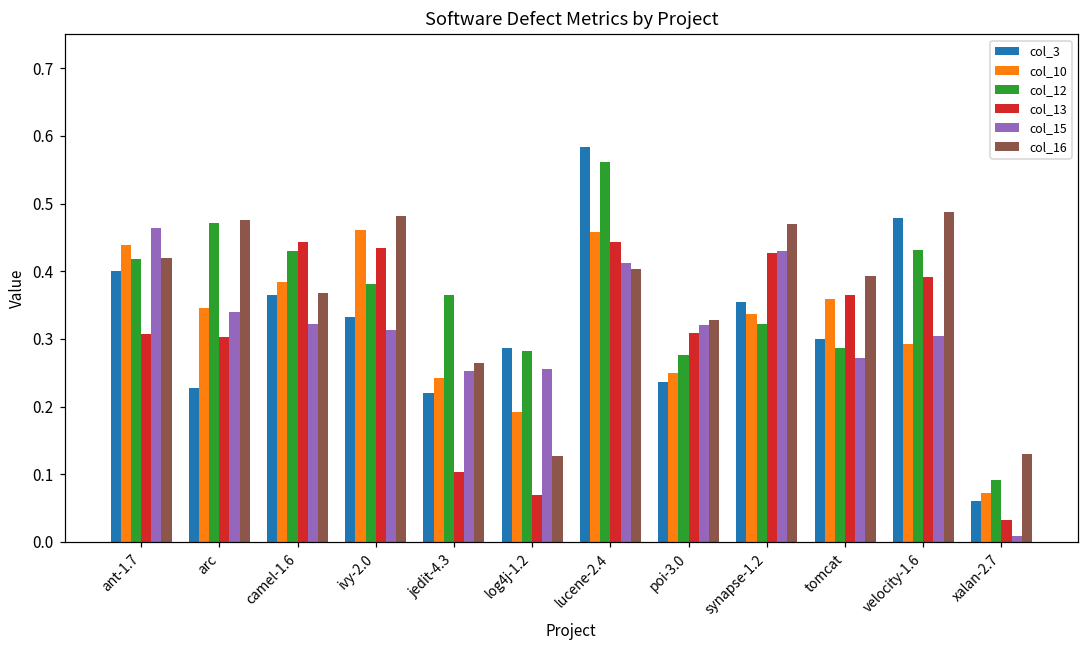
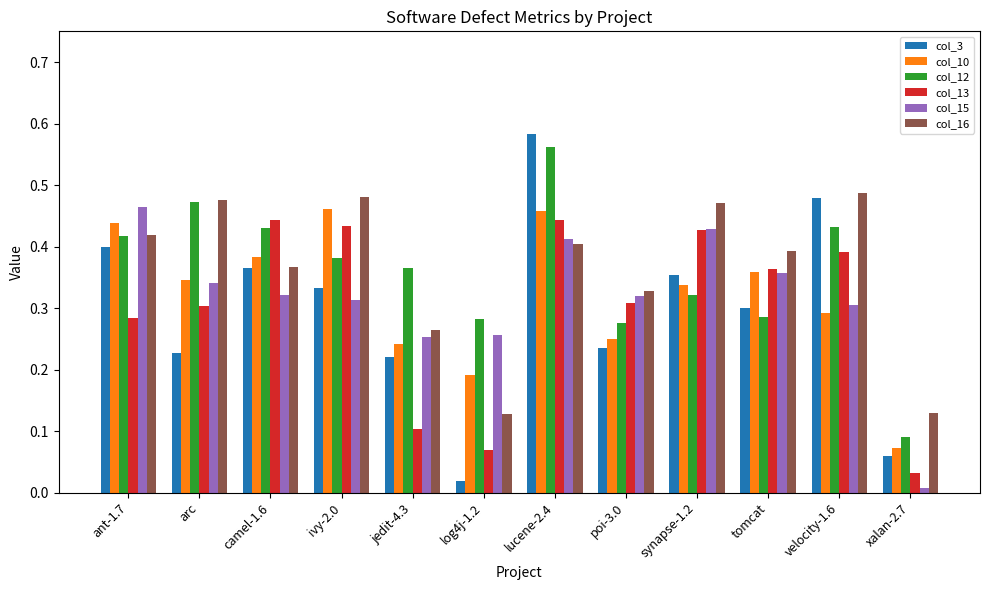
col_13, ant-1.7: 0.31 -> 0.28
col_3, log4j-1.2: 0.29 -> 0.02
col_15, tomcat: 0.27 -> 0.36
